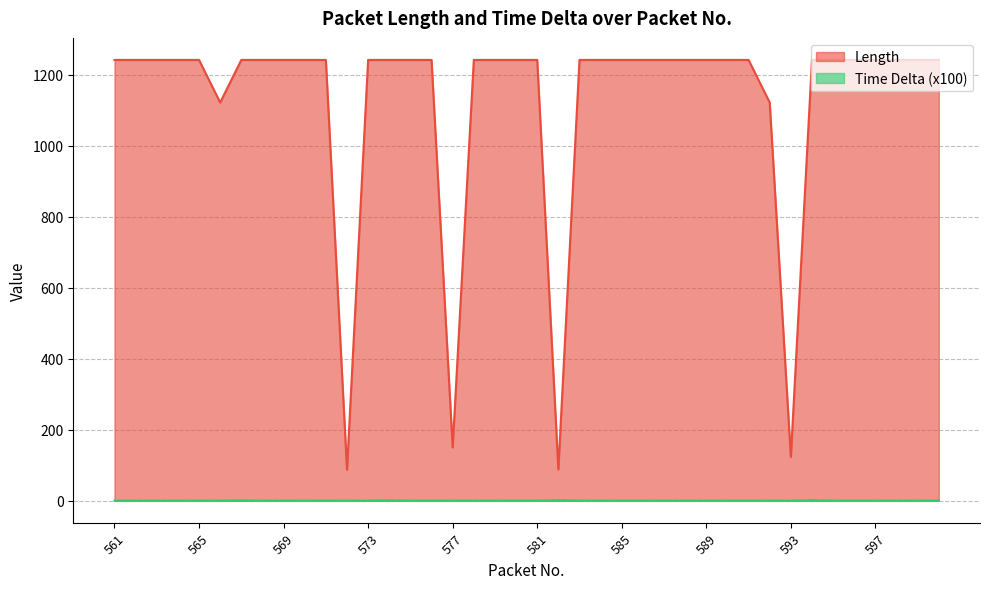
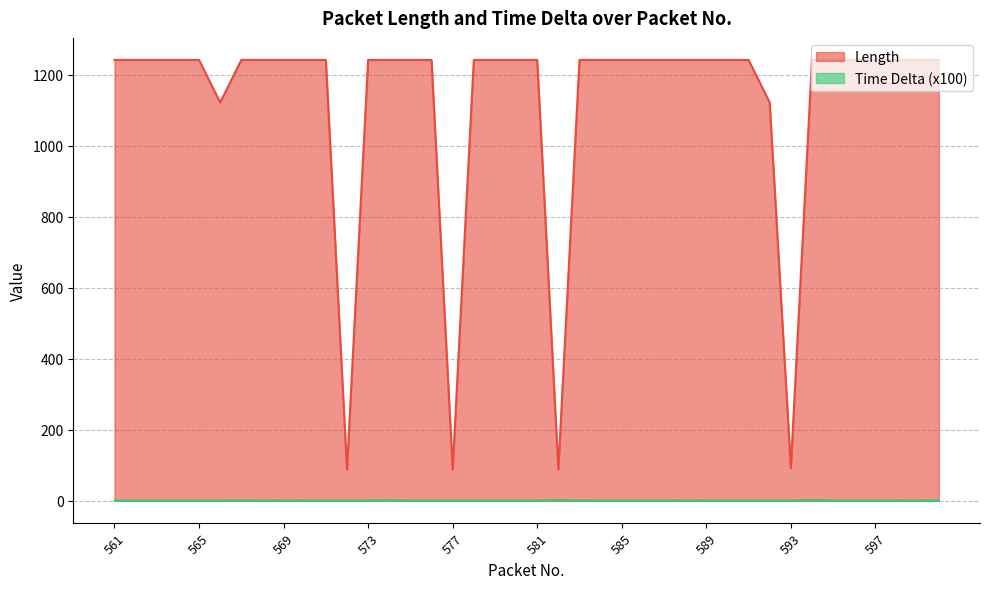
Length, 577: 150 -> 90
Length, 593: 120 -> 90
